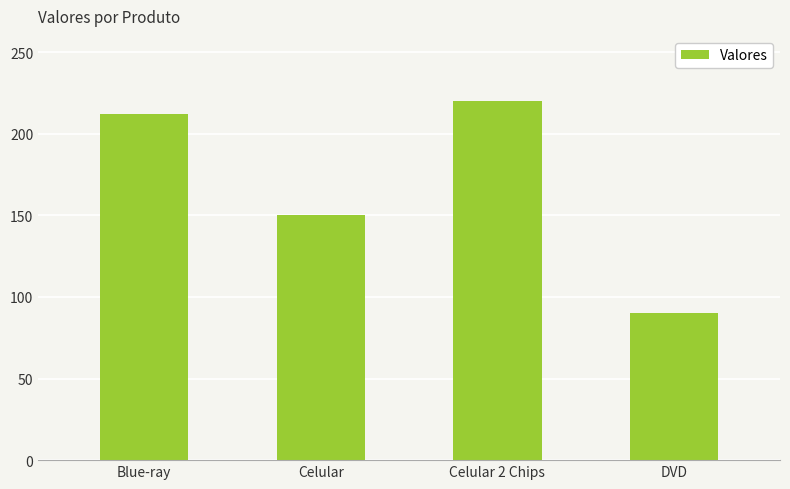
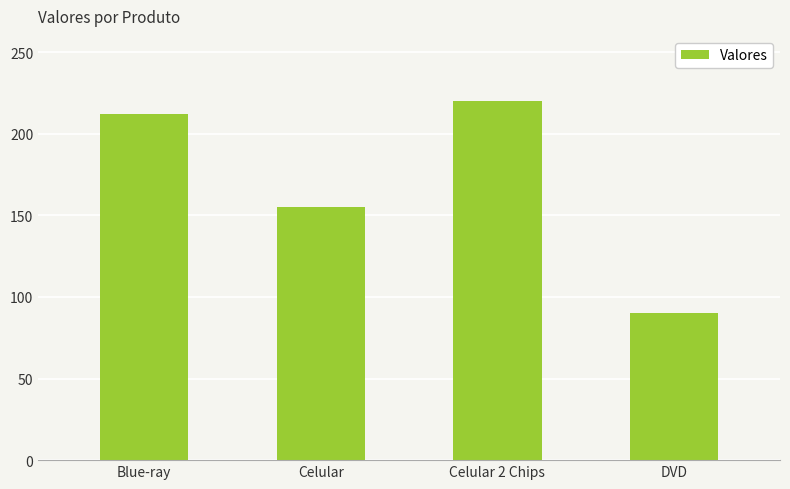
Celular: 150 -> 155
